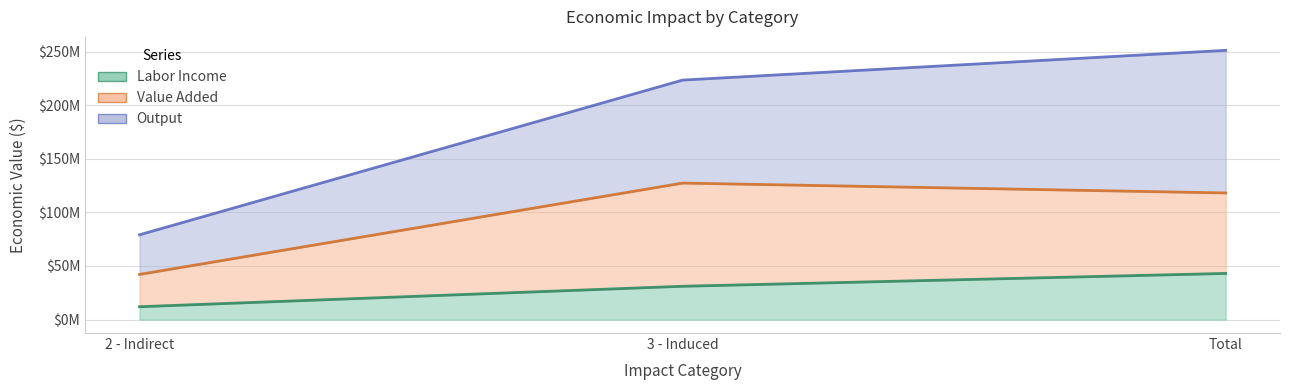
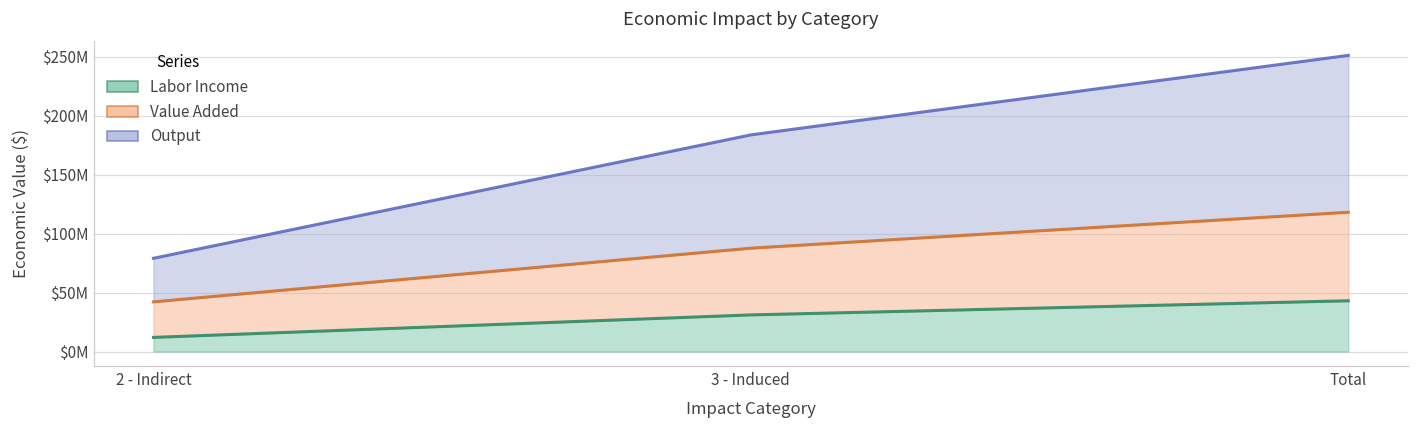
Value Added, 3 - Induced: $96000000 -> $57000000
